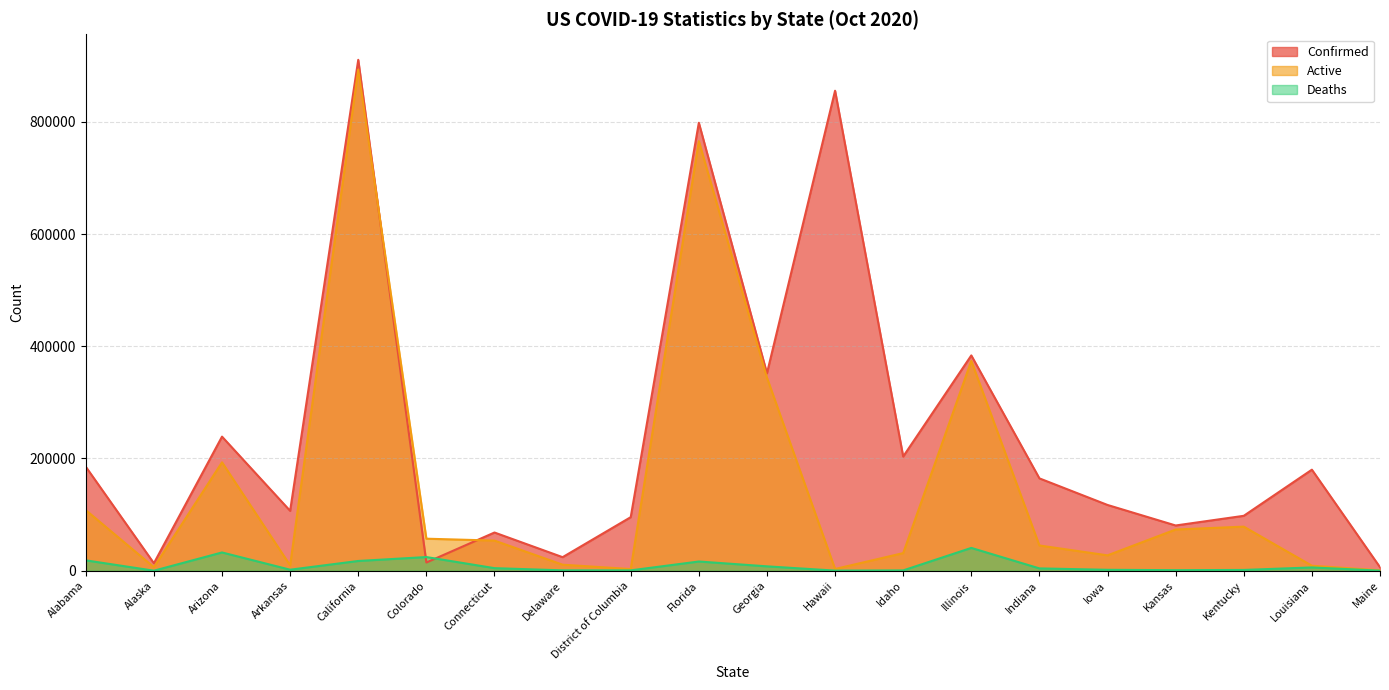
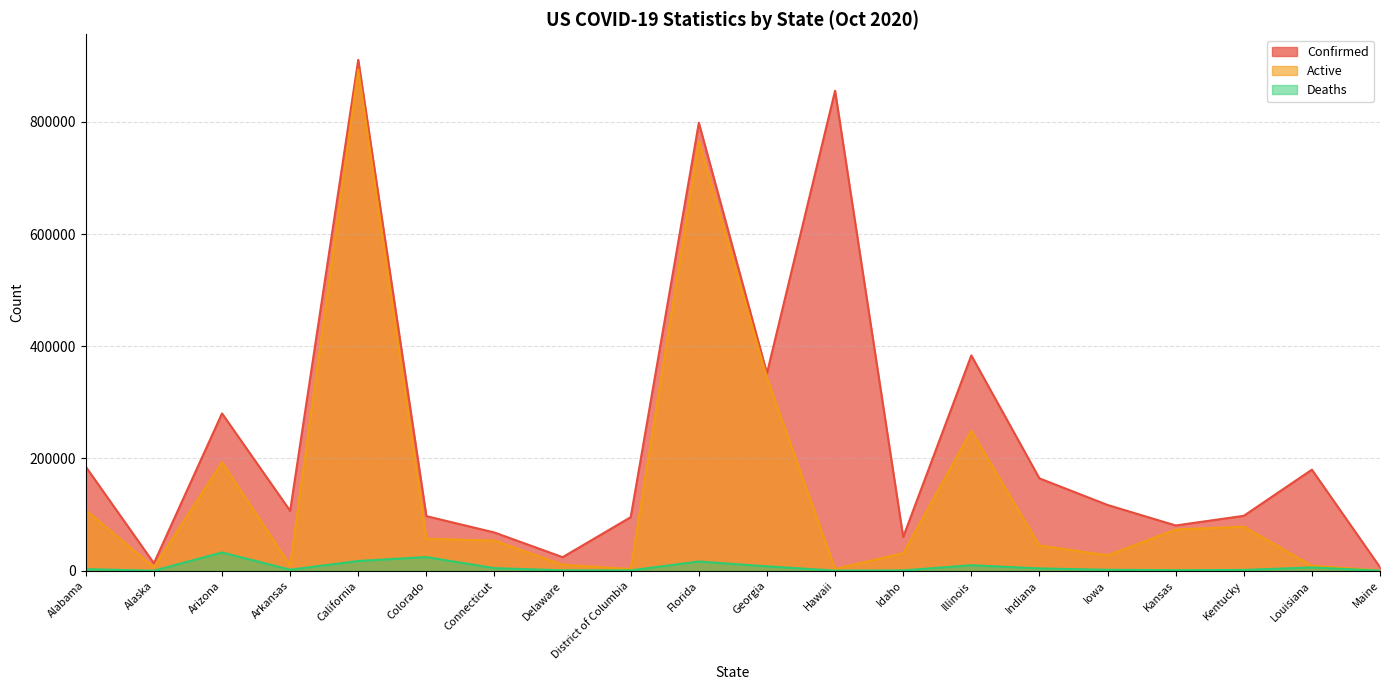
Deaths, Alabama: 20000 -> 0
Confirmed, Arizona: 240000 -> 280000
Confirmed, Colorado: 10000 -> 100000
Confirmed, Idaho: 200000 -> 60000
Active, Illinois: 370000 -> 250000
Deaths, Illinois: 40000 -> 10000
